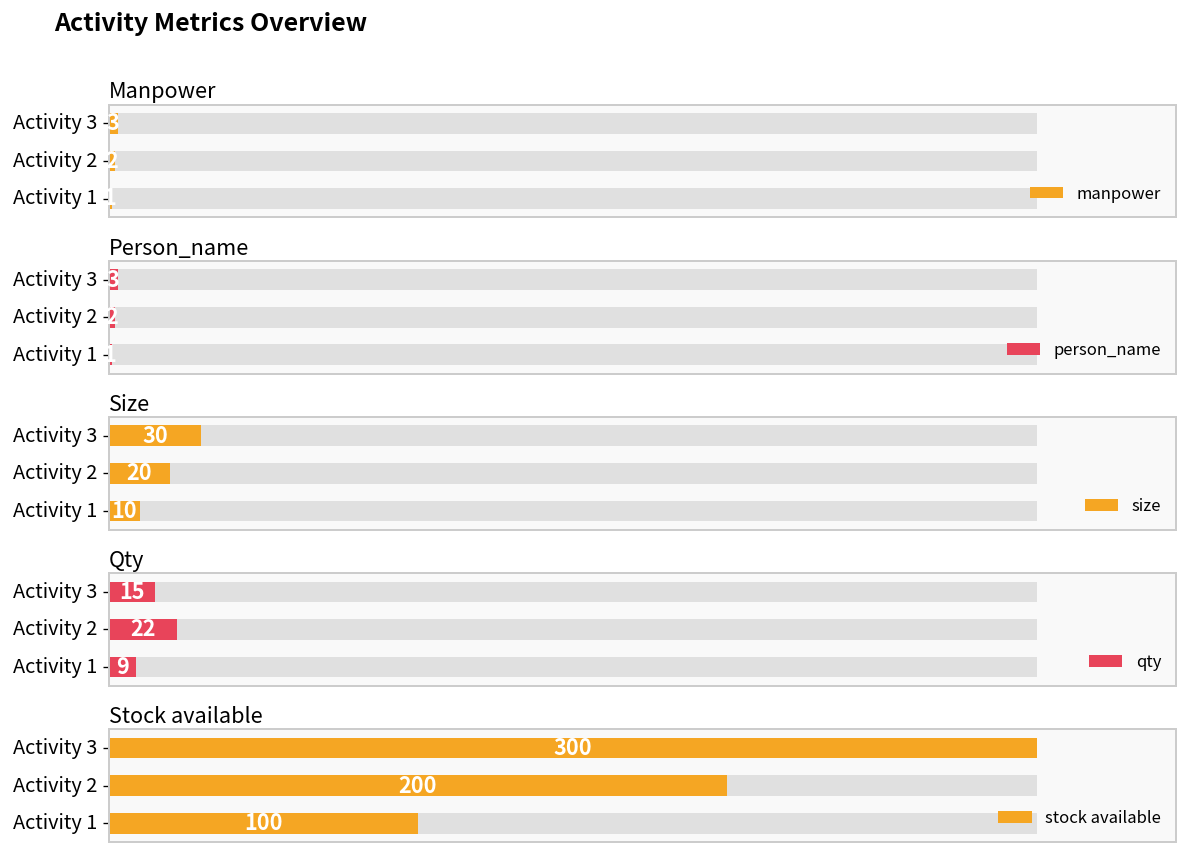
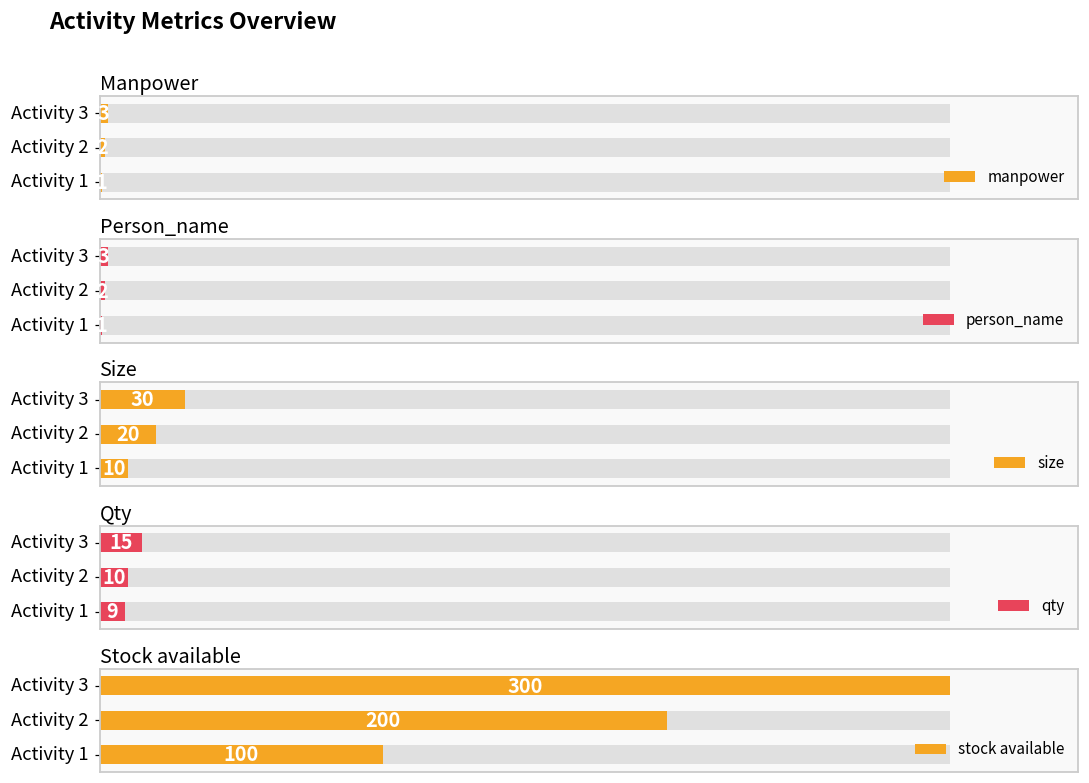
Qty, qty, Activity 2: 22 -> 10
